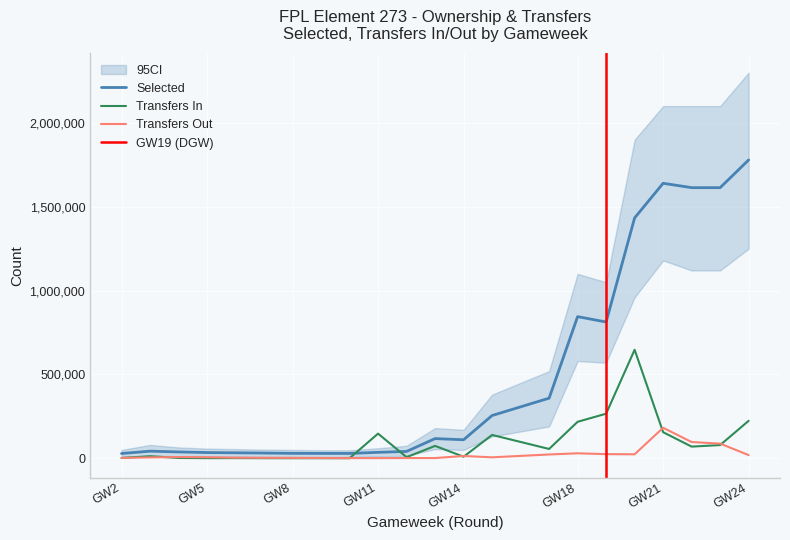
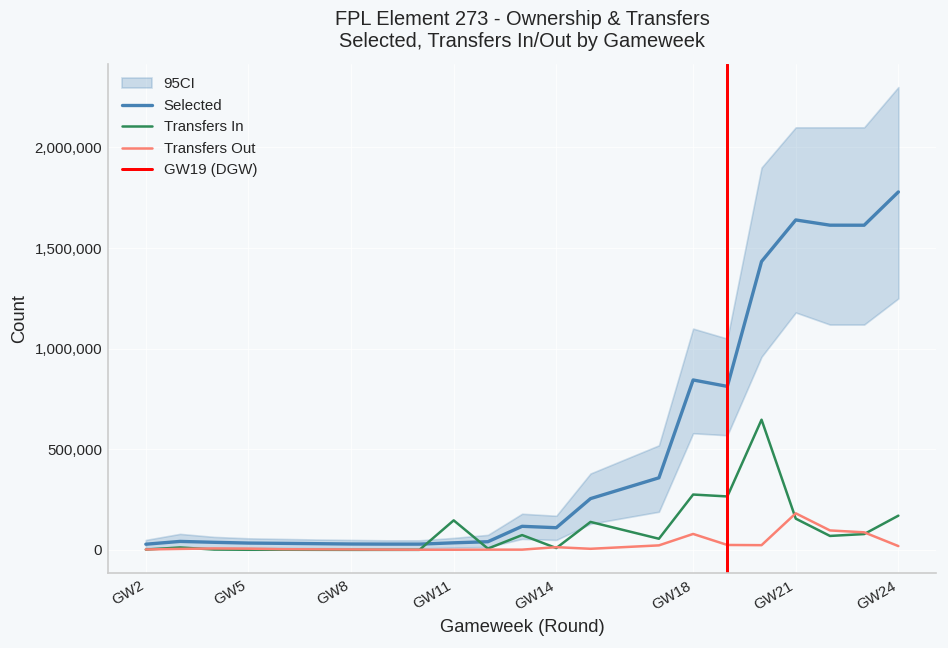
Transfers In, GW18: 220,000 -> 280,000
Transfers Out, GW18: 30,000 -> 80,000
Transfers In, GW24: 220,000 -> 170,000
